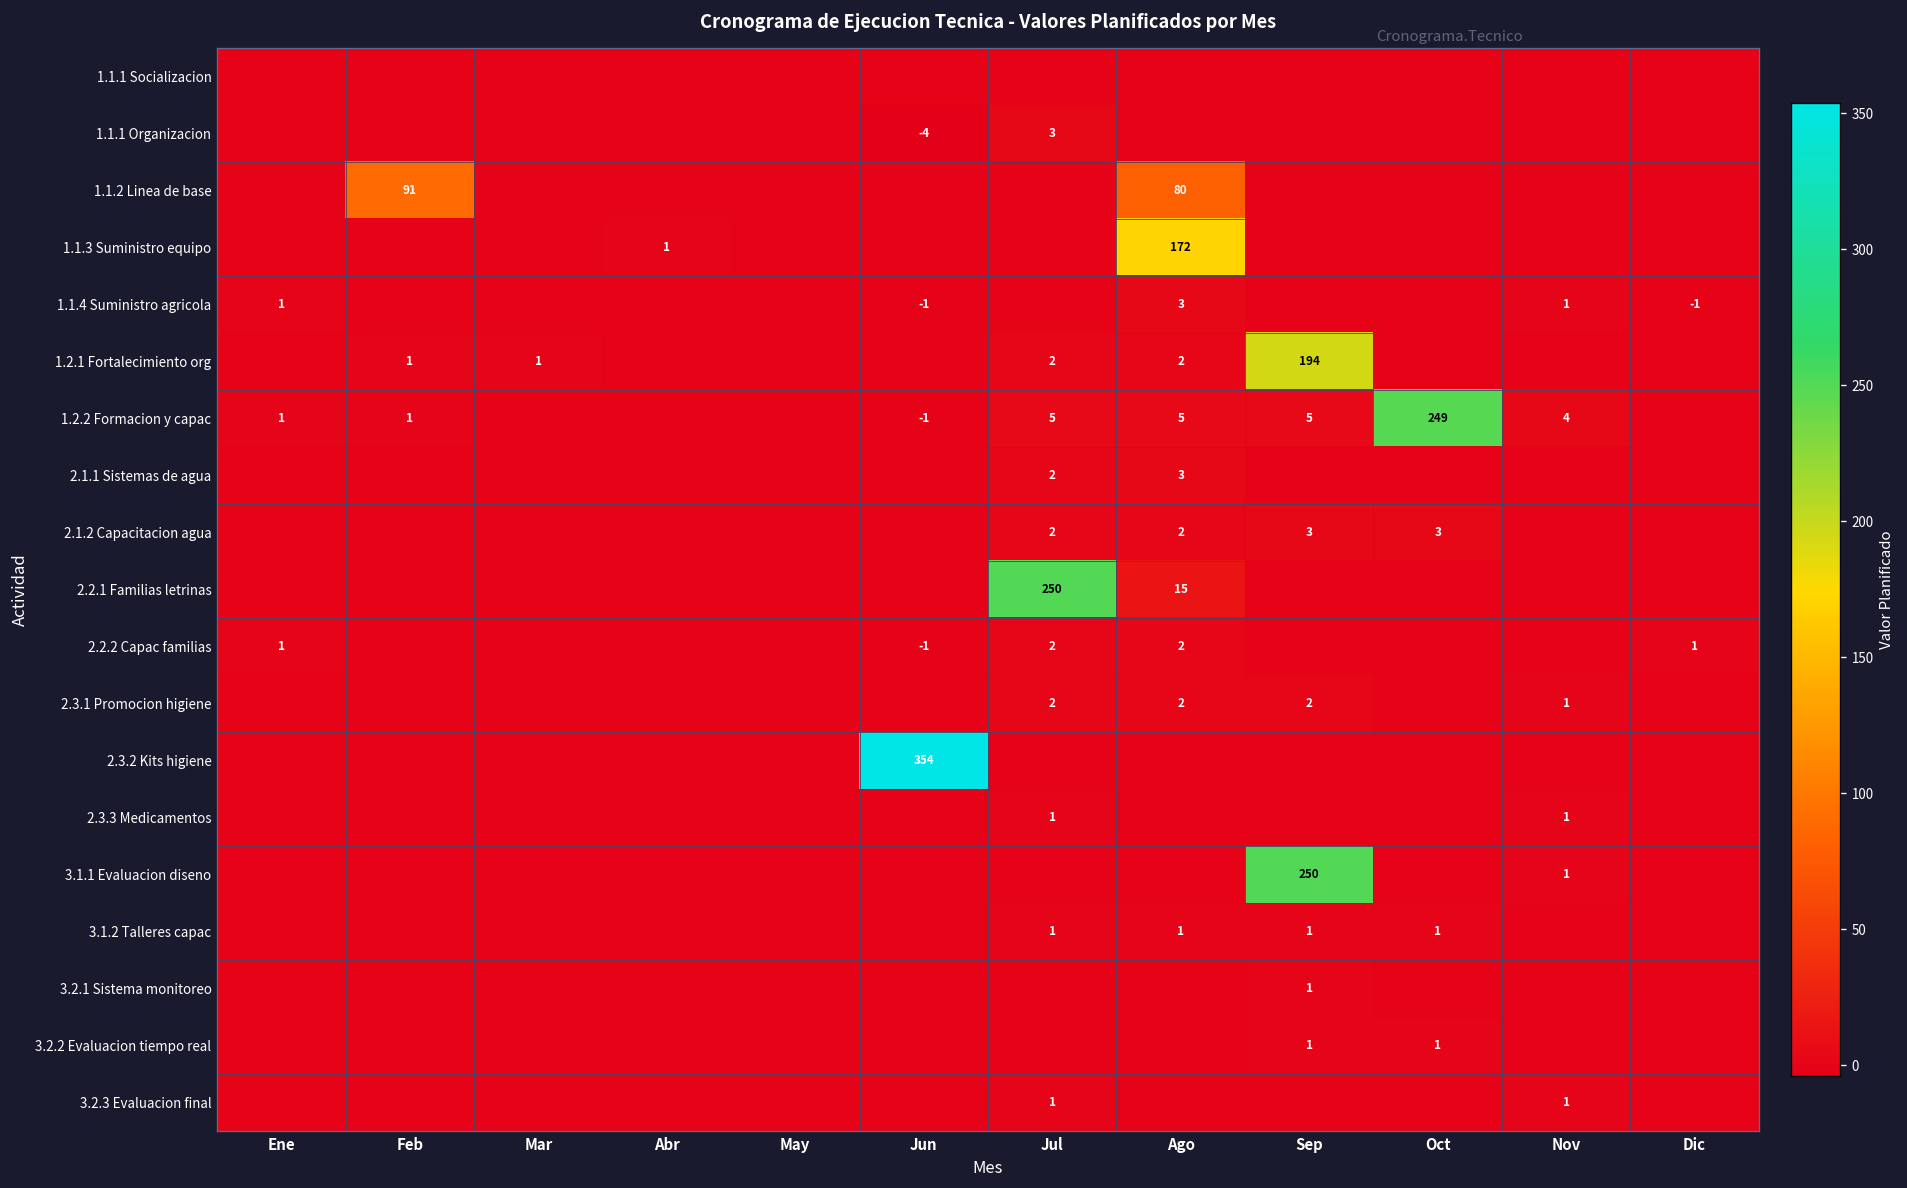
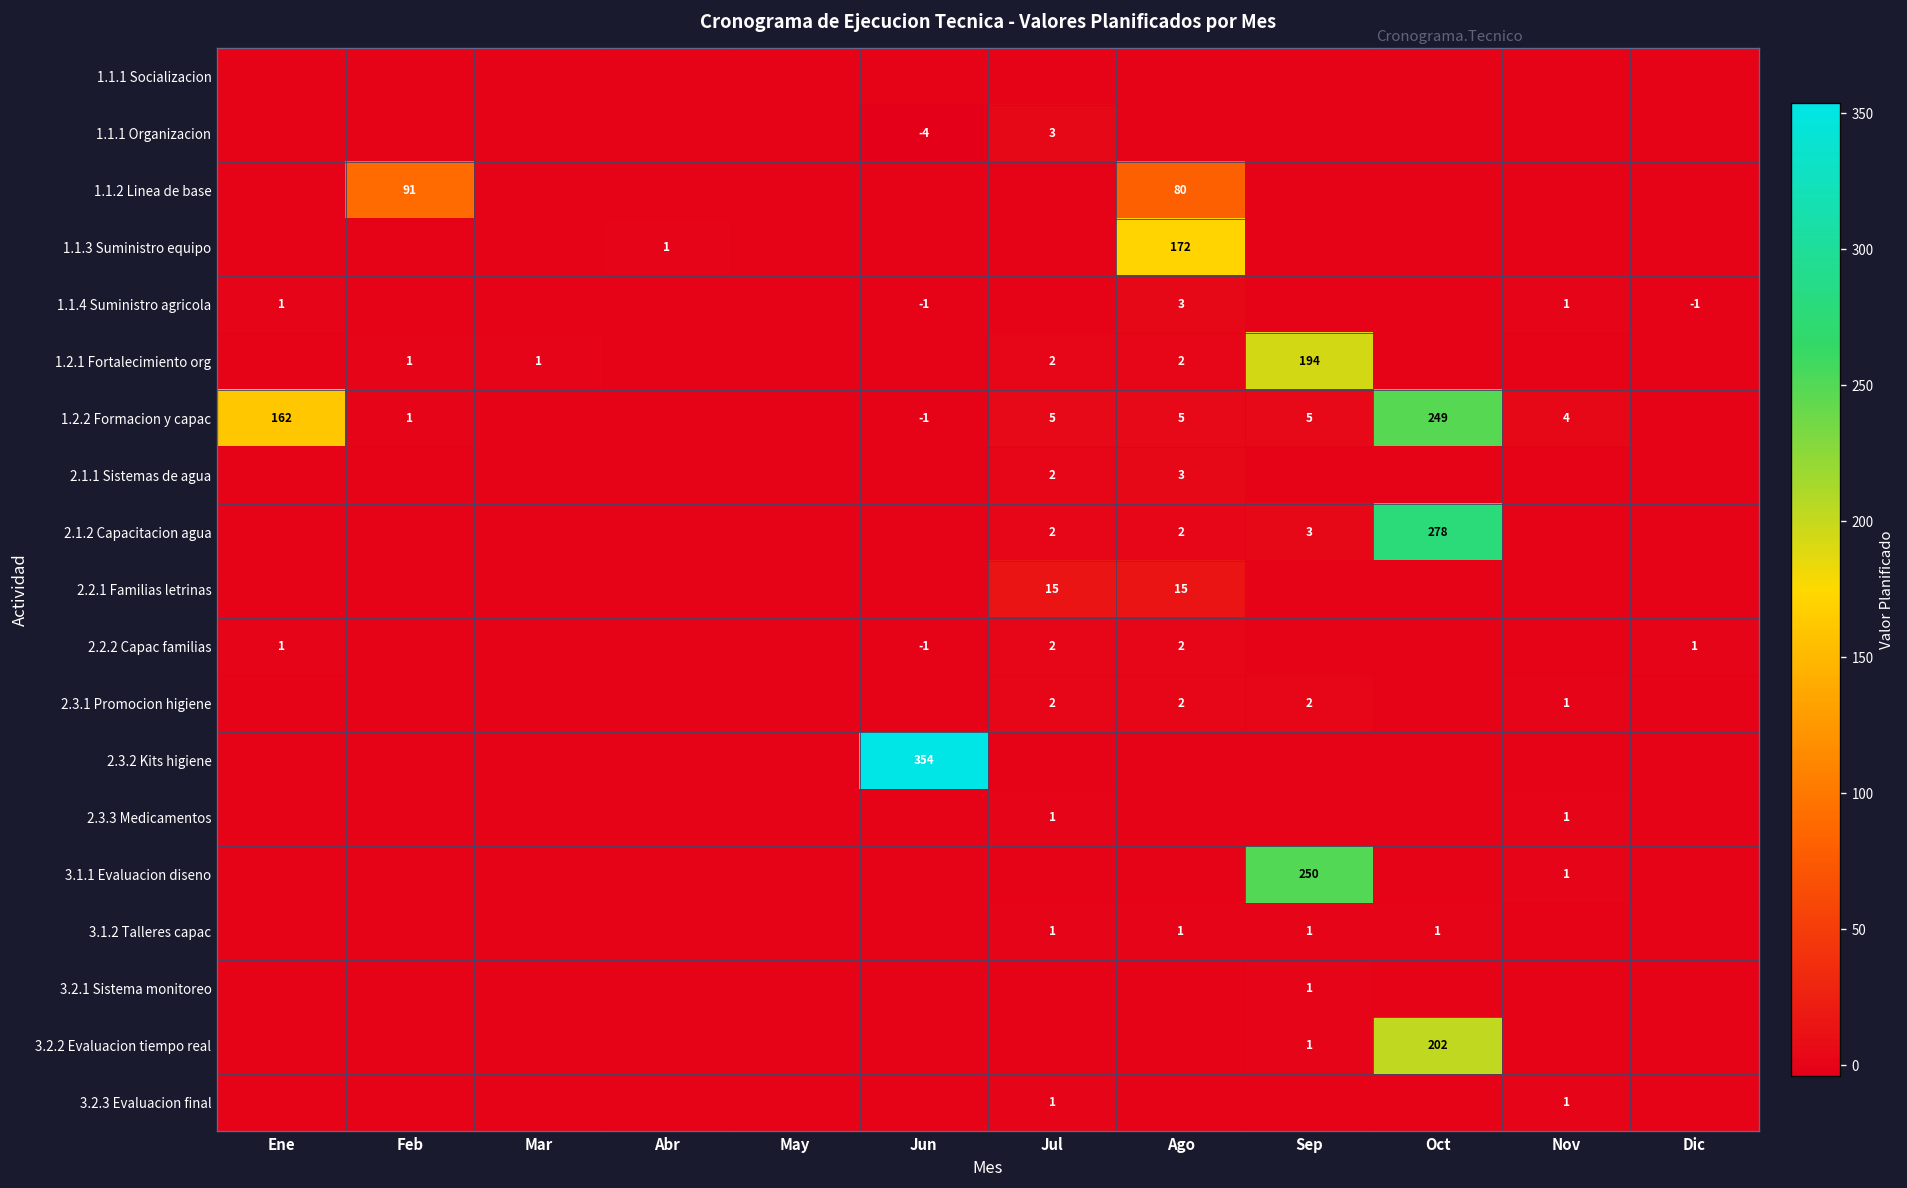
1.2.2 Formacion y capac, Ene: 1 -> 162
2.1.2 Capacitacion agua, Oct: 3 -> 278
2.2.1 Familias letrinas, Jul: 250 -> 15
3.2.2 Evaluacion tiempo real, Oct: 1 -> 202
